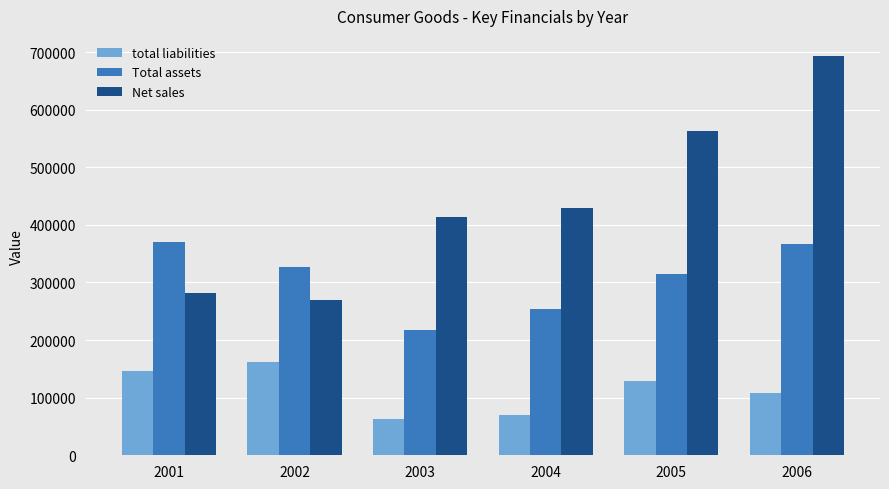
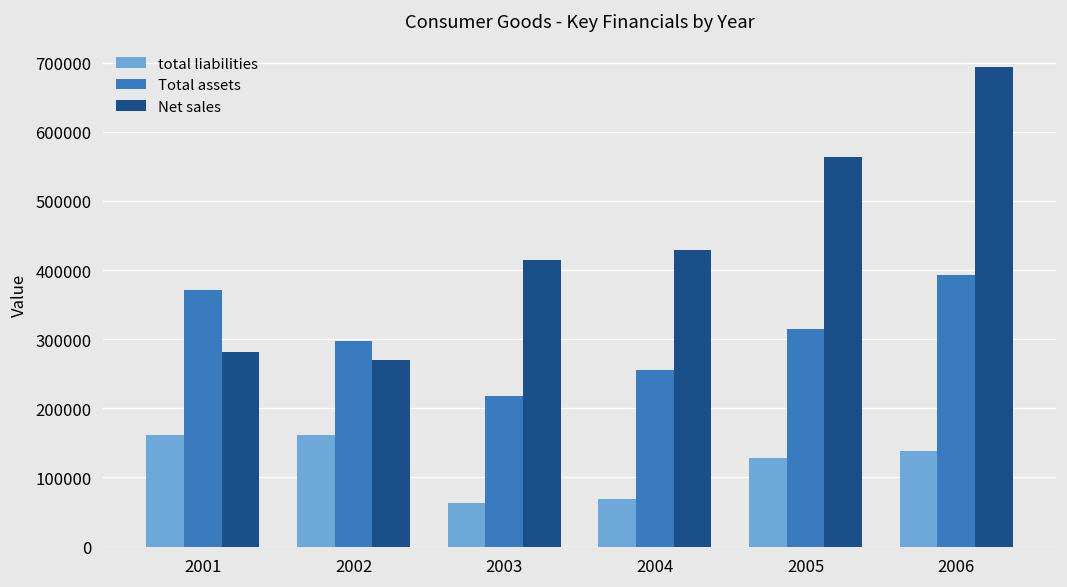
total liabilities, 2001: 150000 -> 160000
Total assets, 2002: 330000 -> 300000
total liabilities, 2006: 110000 -> 140000
Total assets, 2006: 370000 -> 390000
